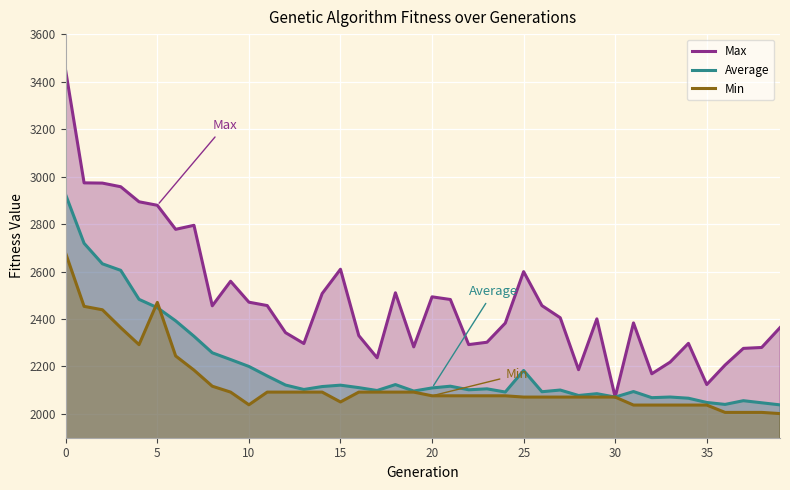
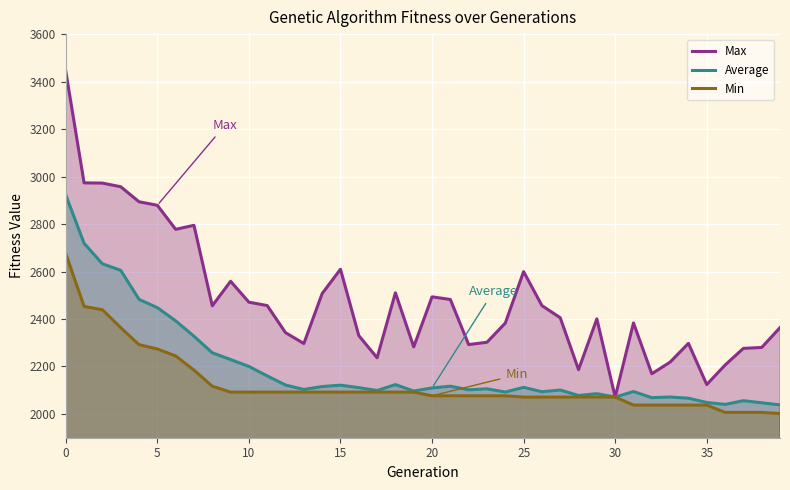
Min, 5: 2470 -> 2270
Min, 10: 2040 -> 2090
Min, 15: 2050 -> 2090
Average, 25: 2180 -> 2110
